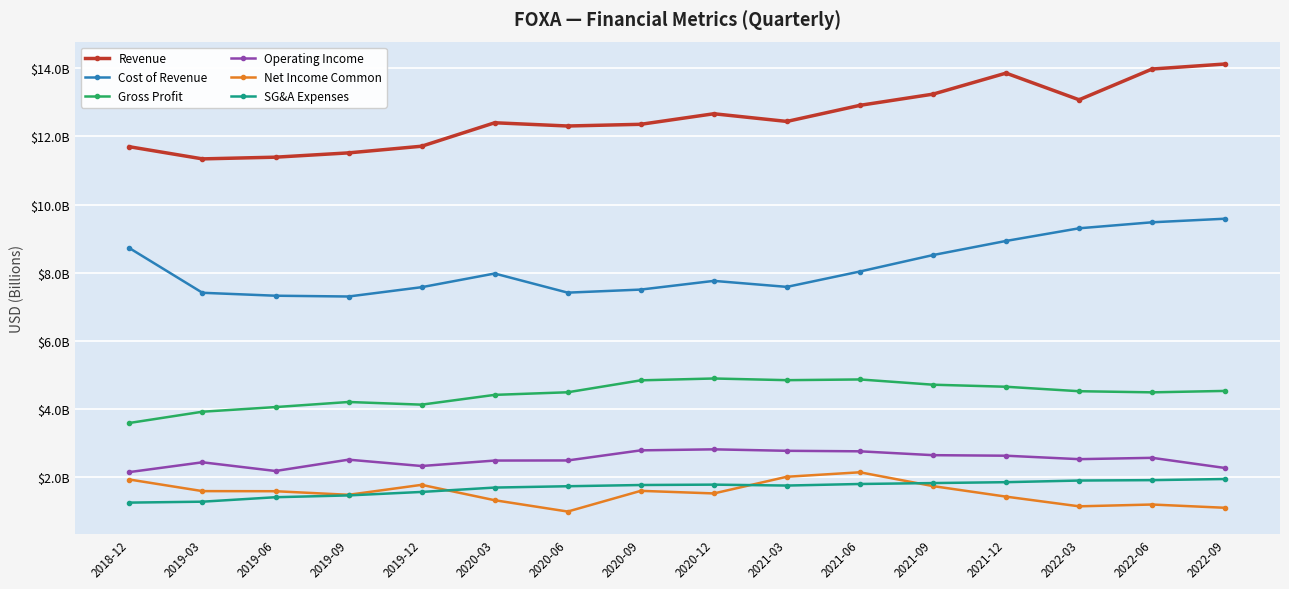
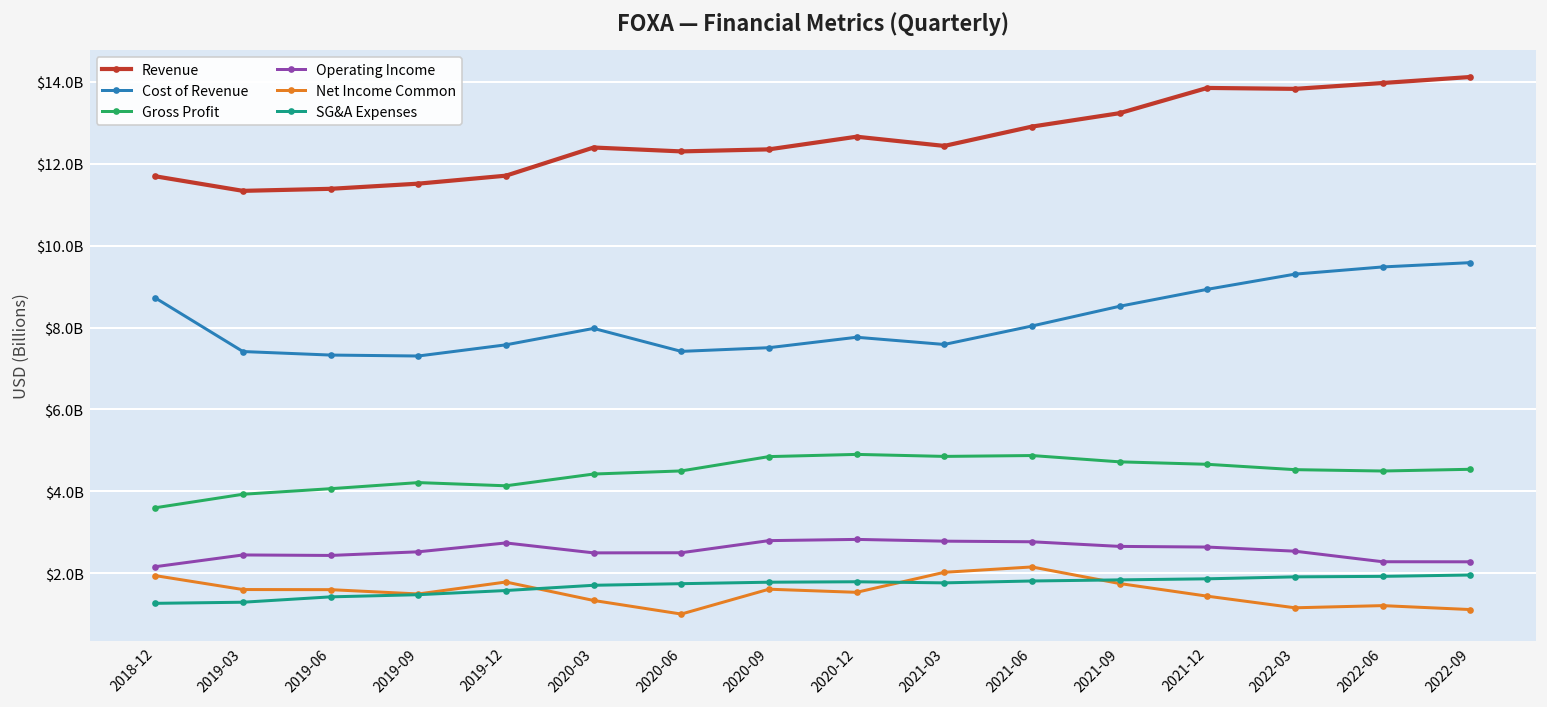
Operating Income, 2019-06: $2200000000 -> $2400000000
Operating Income, 2019-12: $2300000000 -> $2700000000
Revenue, 2022-03: $13100000000 -> $13800000000
Operating Income, 2022-06: $2600000000 -> $2300000000
